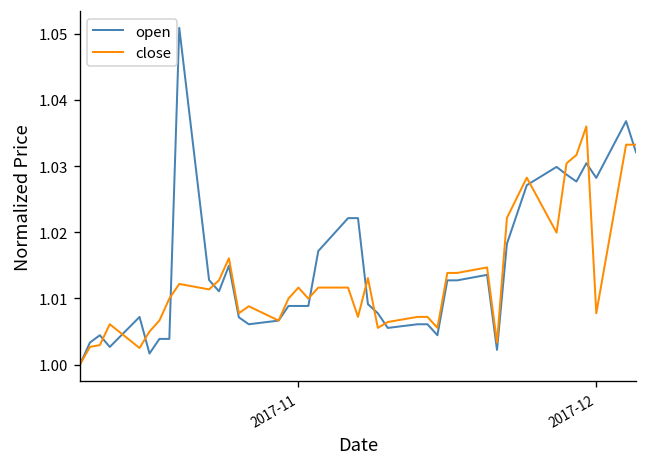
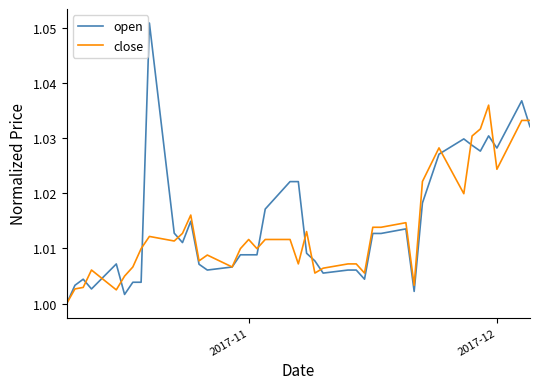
close, 2017-12: 1.008 -> 1.024
